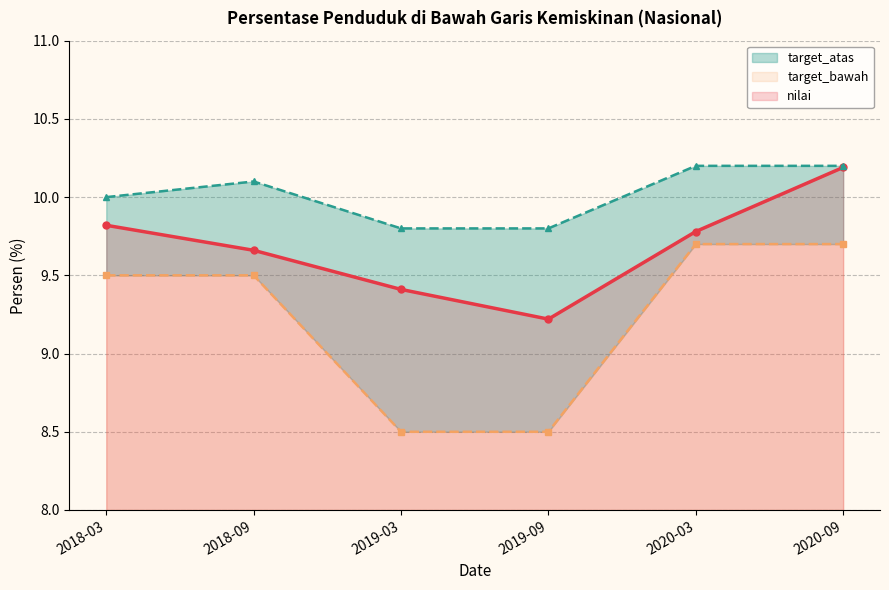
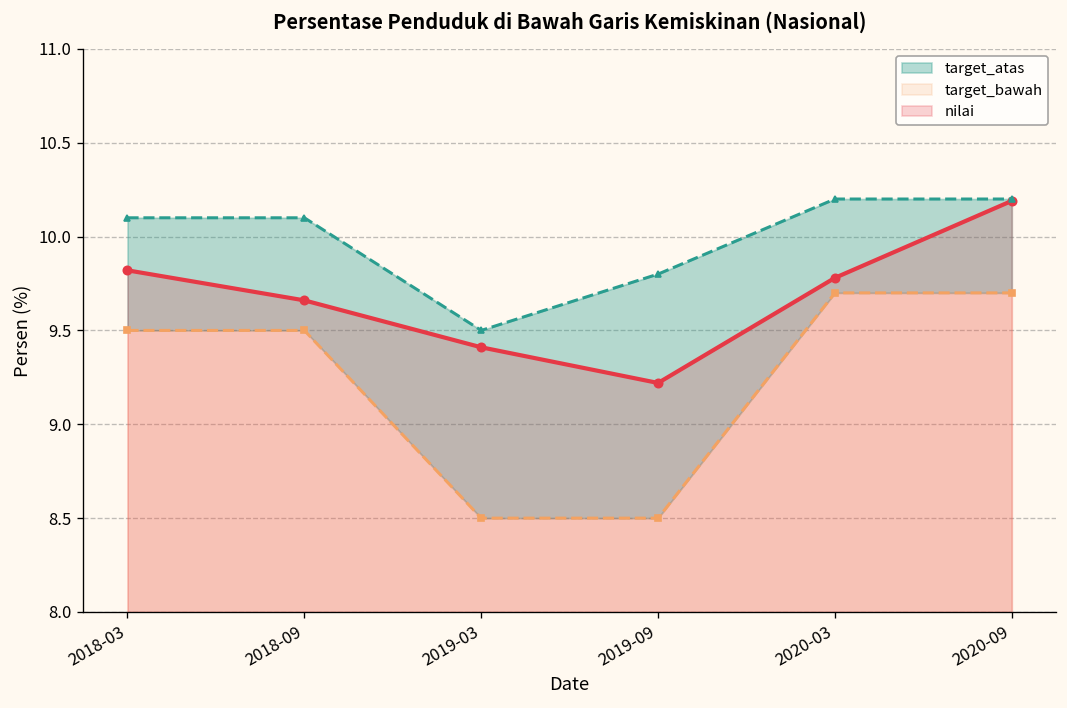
target_atas, 2018-03: 10.0 -> 10.1
target_atas, 2019-03: 9.8 -> 9.5
